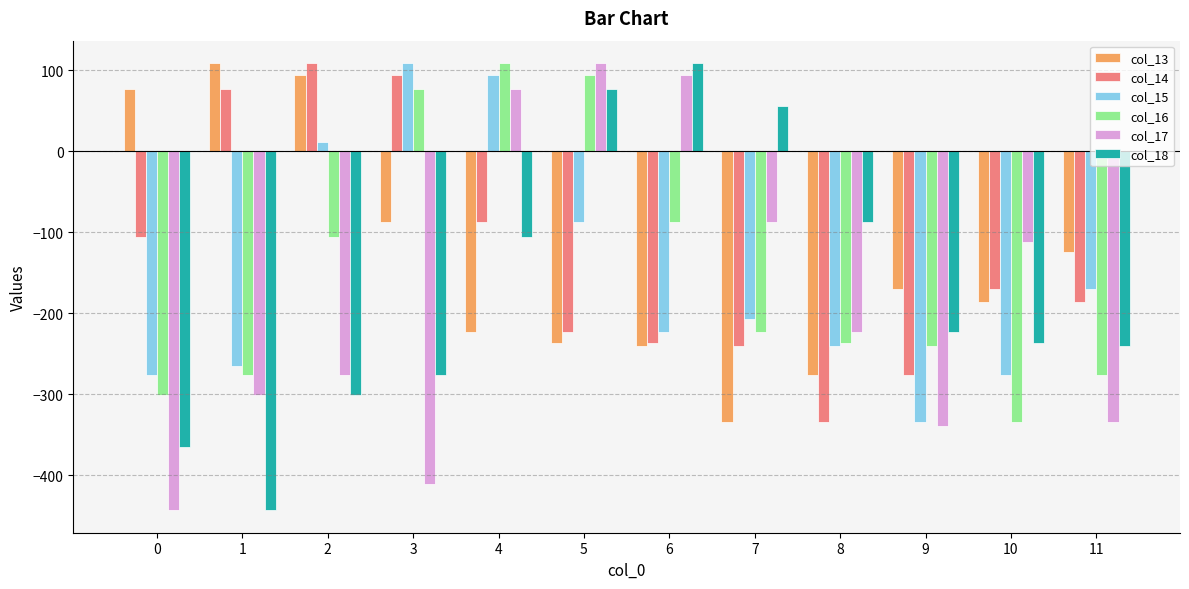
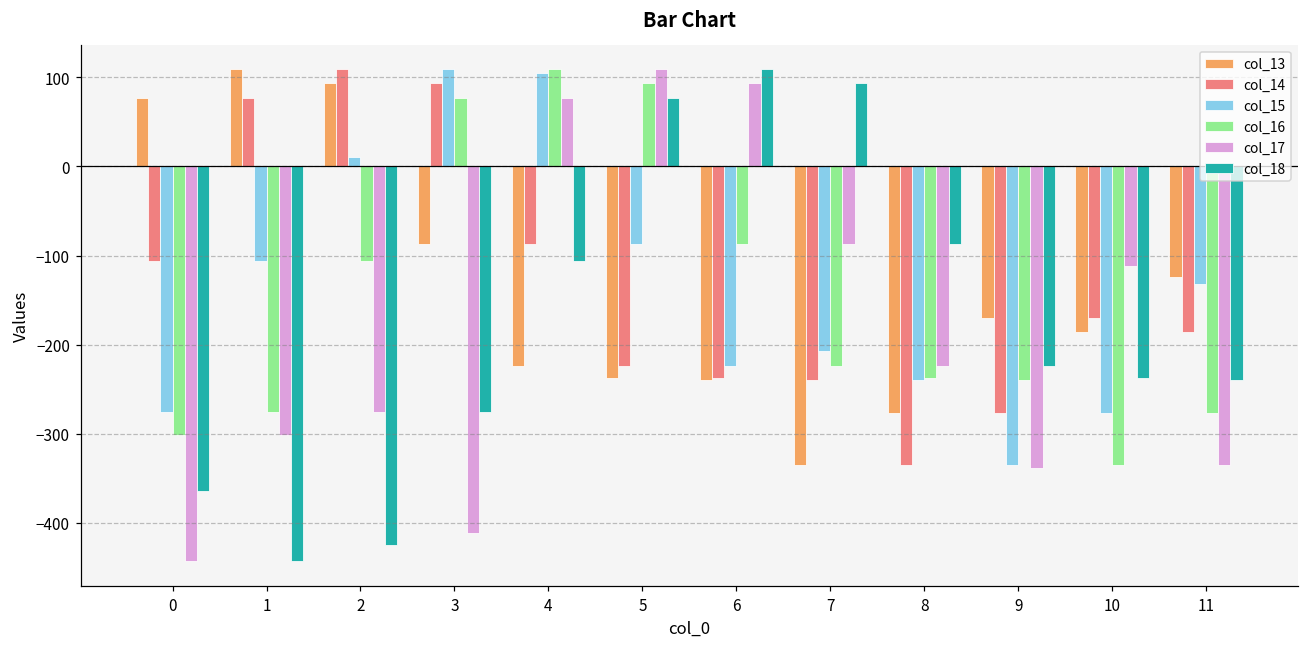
col_15, 1: -270 -> -110
col_18, 2: -300 -> -420
col_15, 4: 90 -> 110
col_18, 7: 60 -> 90
col_15, 11: -170 -> -130
